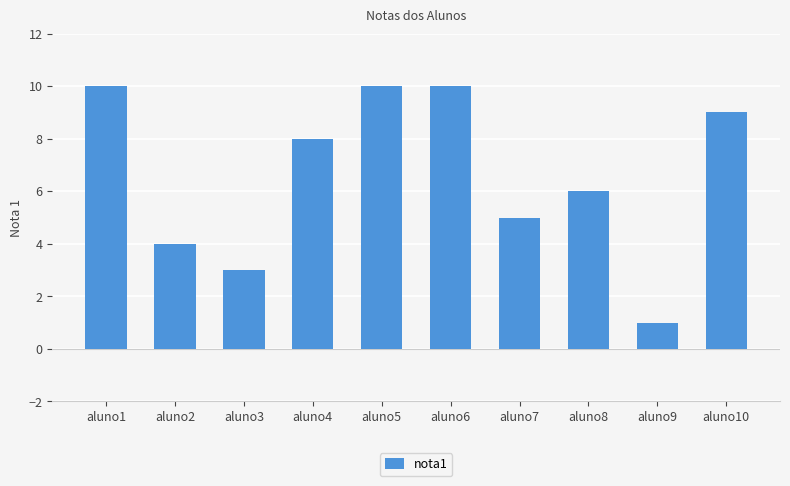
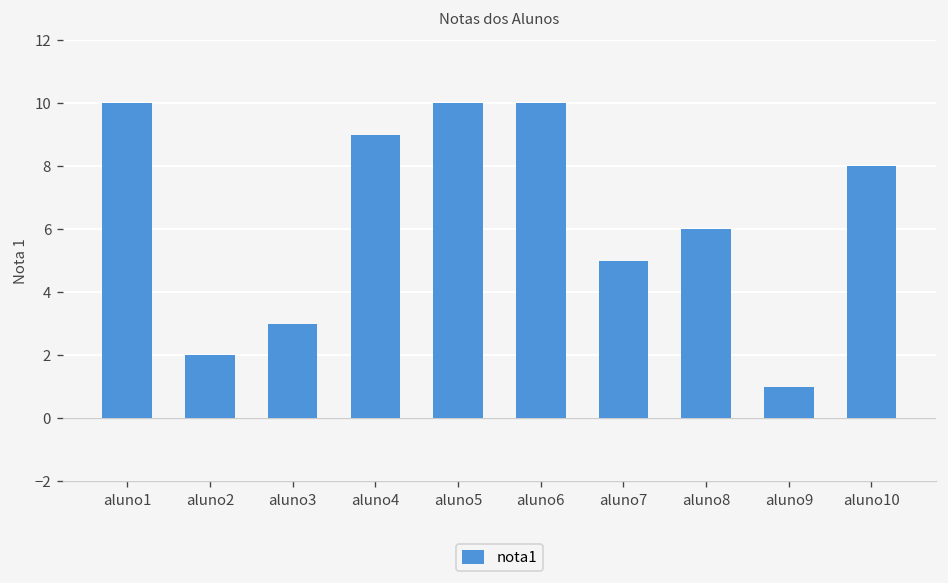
aluno2: 4 -> 2
aluno4: 8 -> 9
aluno10: 9 -> 8
